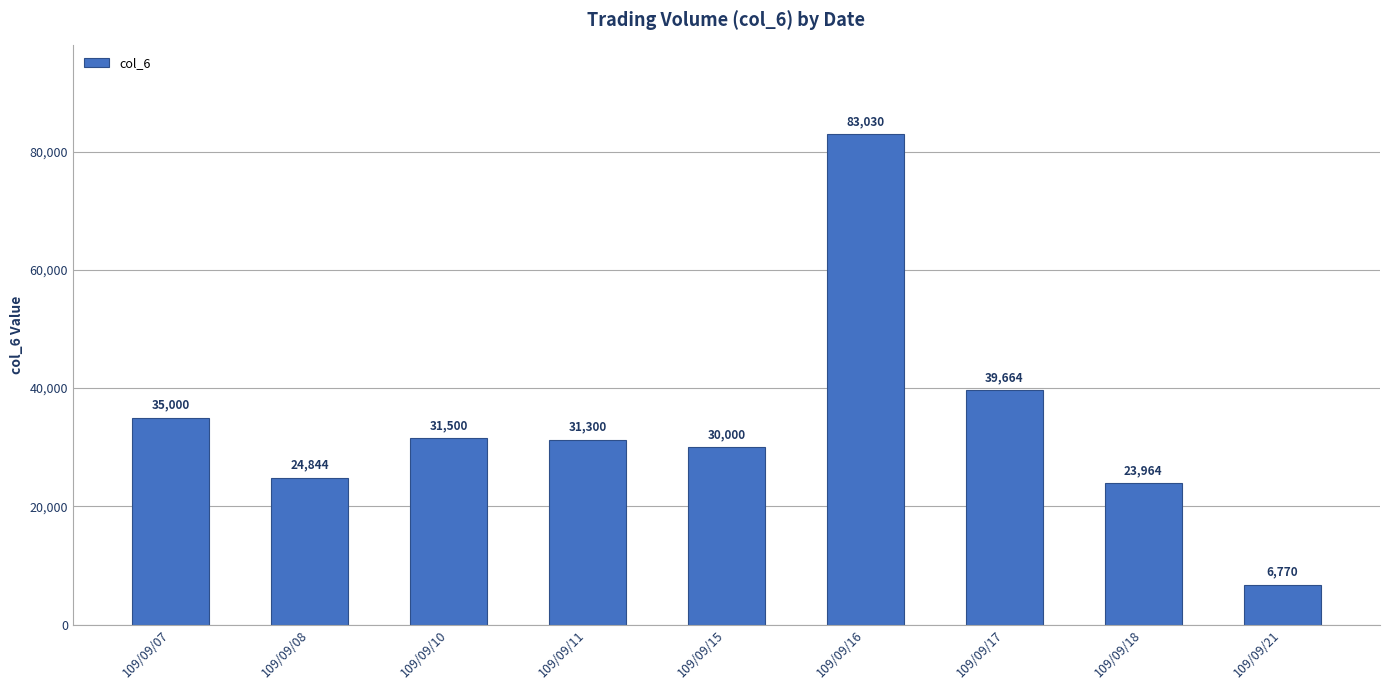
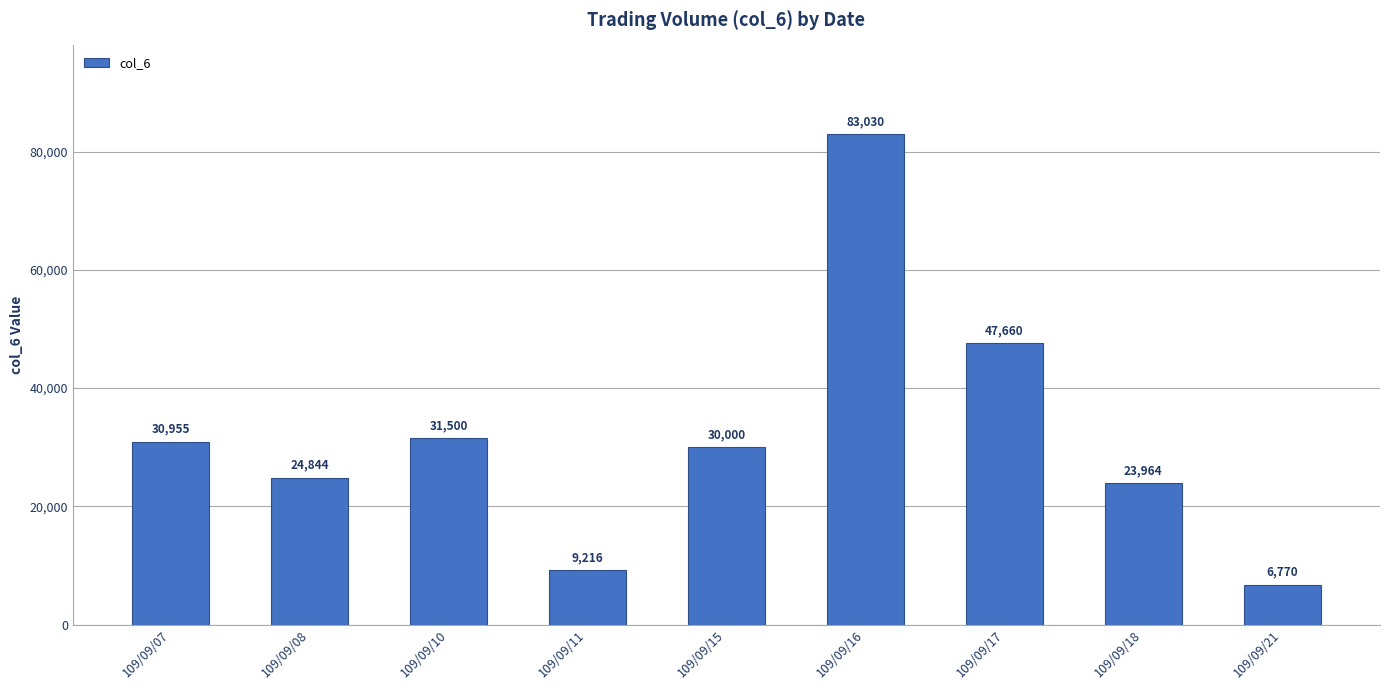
109/09/07: 35,000 -> 30,955
109/09/11: 31,300 -> 9,216
109/09/17: 39,664 -> 47,660
